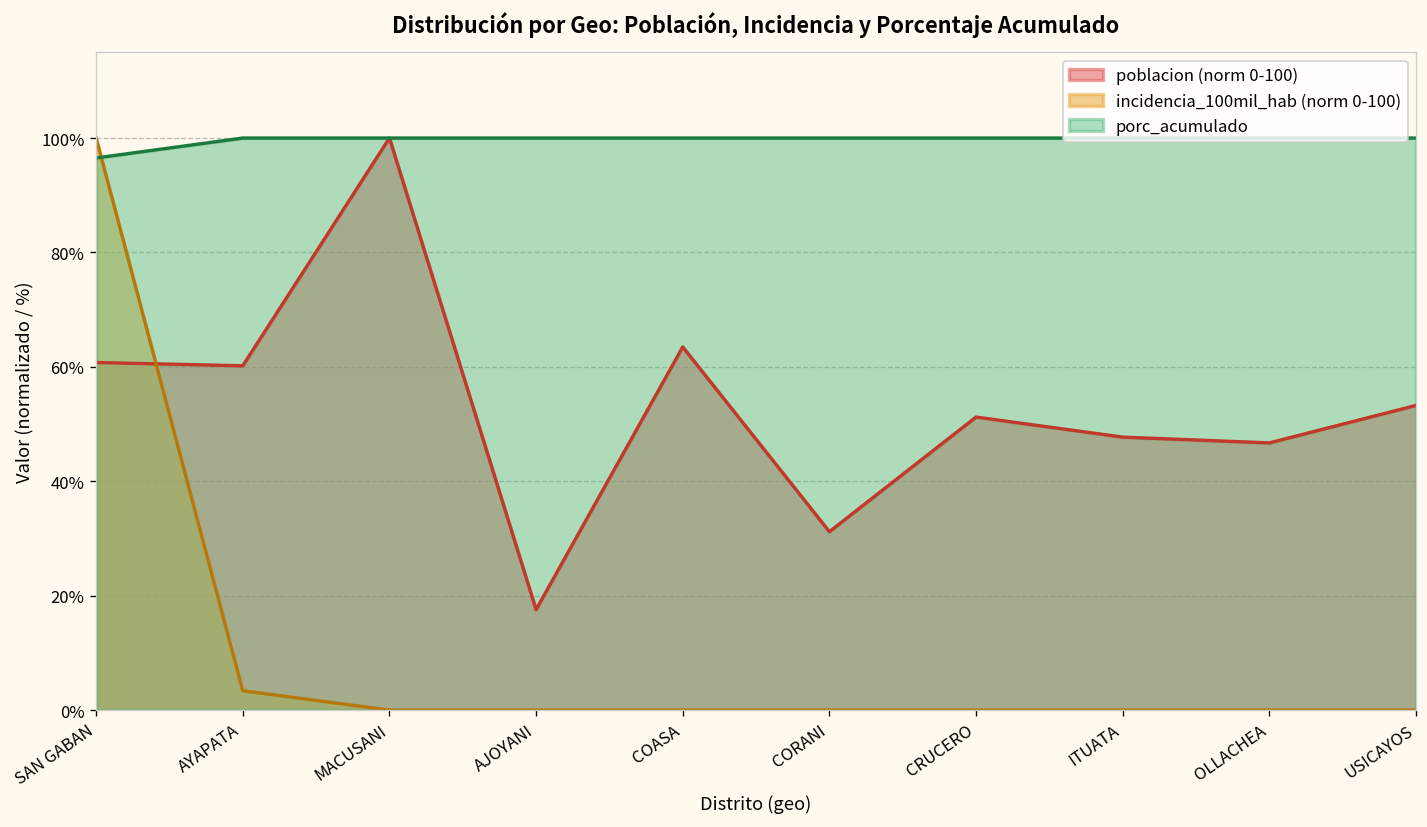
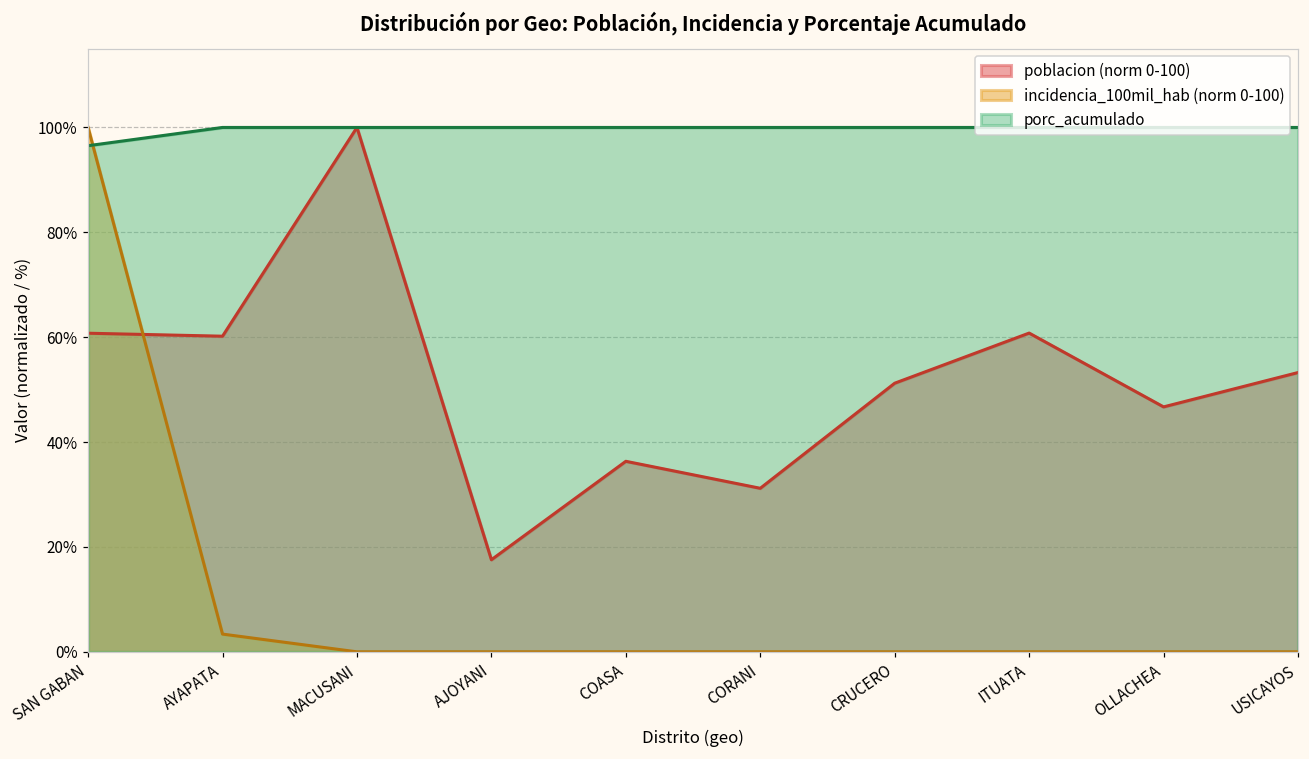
poblacion (norm 0-100), COASA: 63% -> 36%
poblacion (norm 0-100), ITUATA: 48% -> 61%
